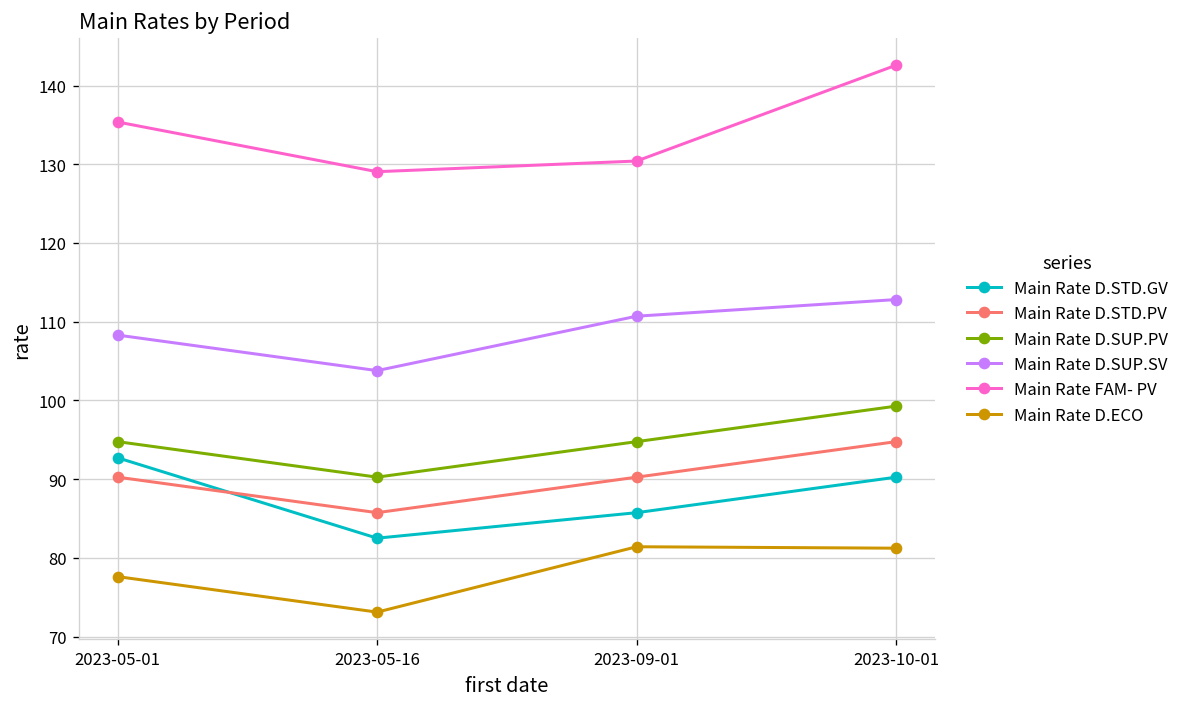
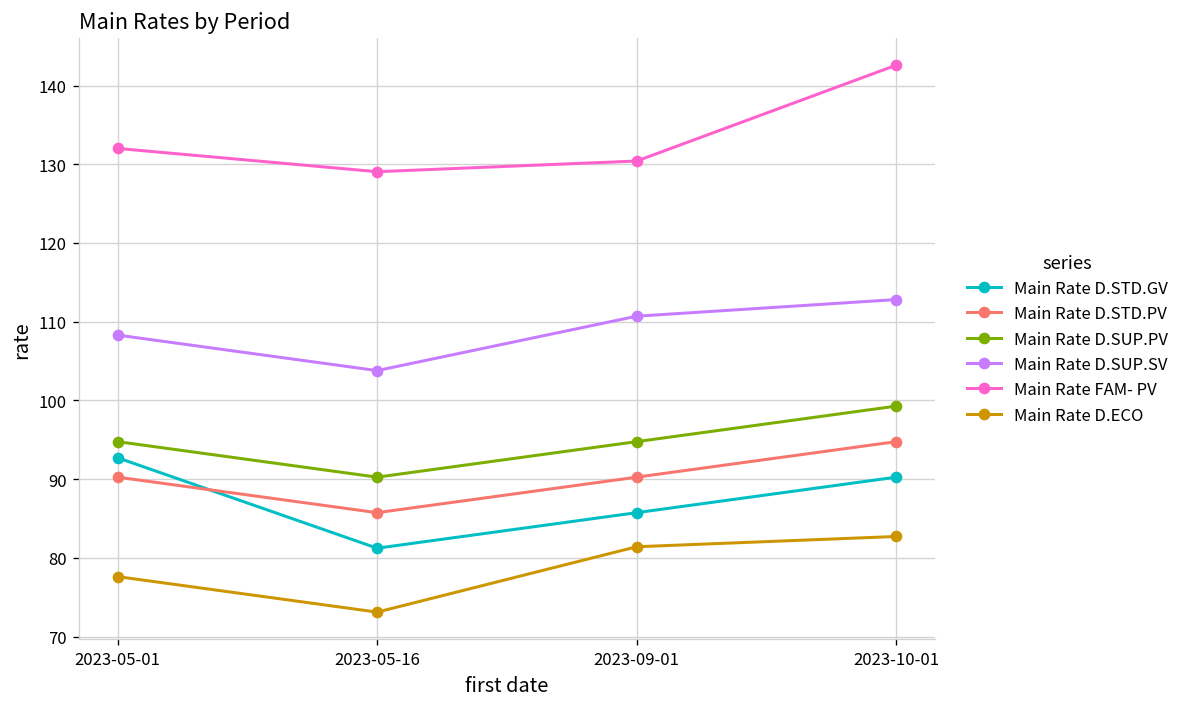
Main Rate FAM- PV, 2023-05-01: 135 -> 132
Main Rate D.STD.GV, 2023-05-16: 82 -> 81
Main Rate D.ECO, 2023-10-01: 81 -> 83
